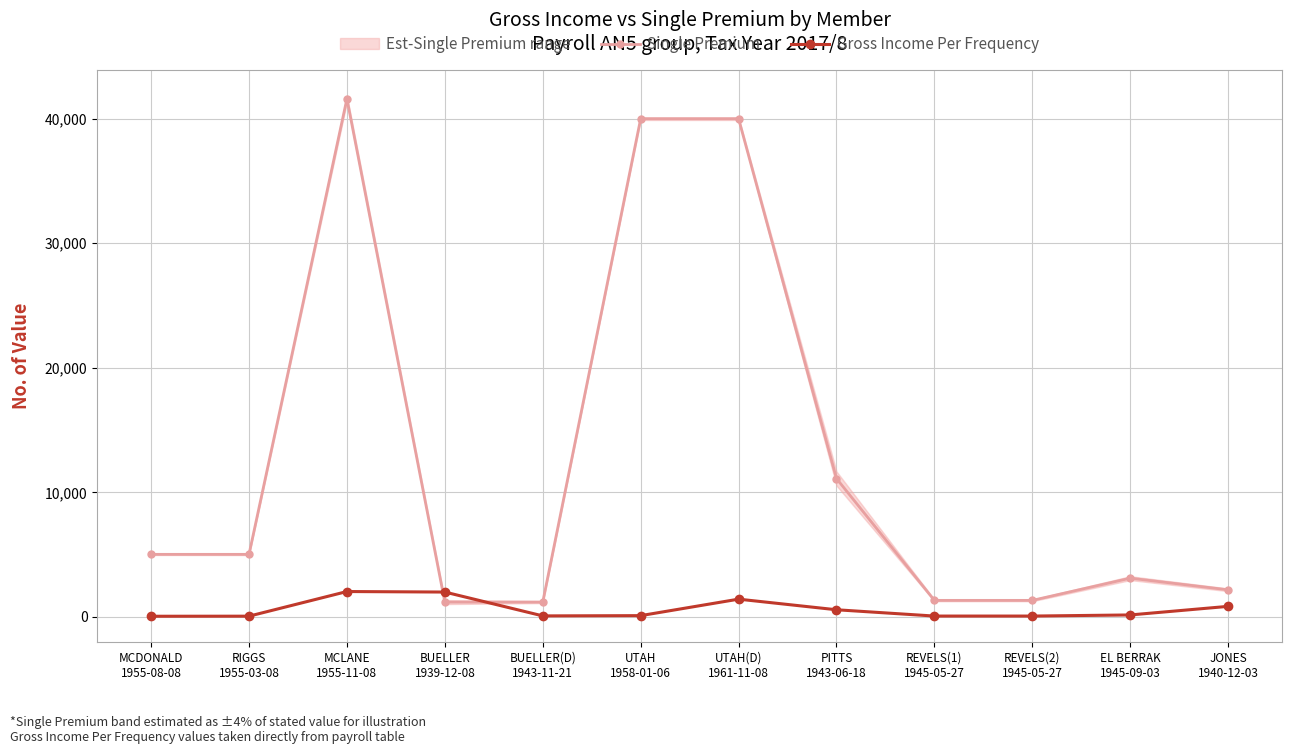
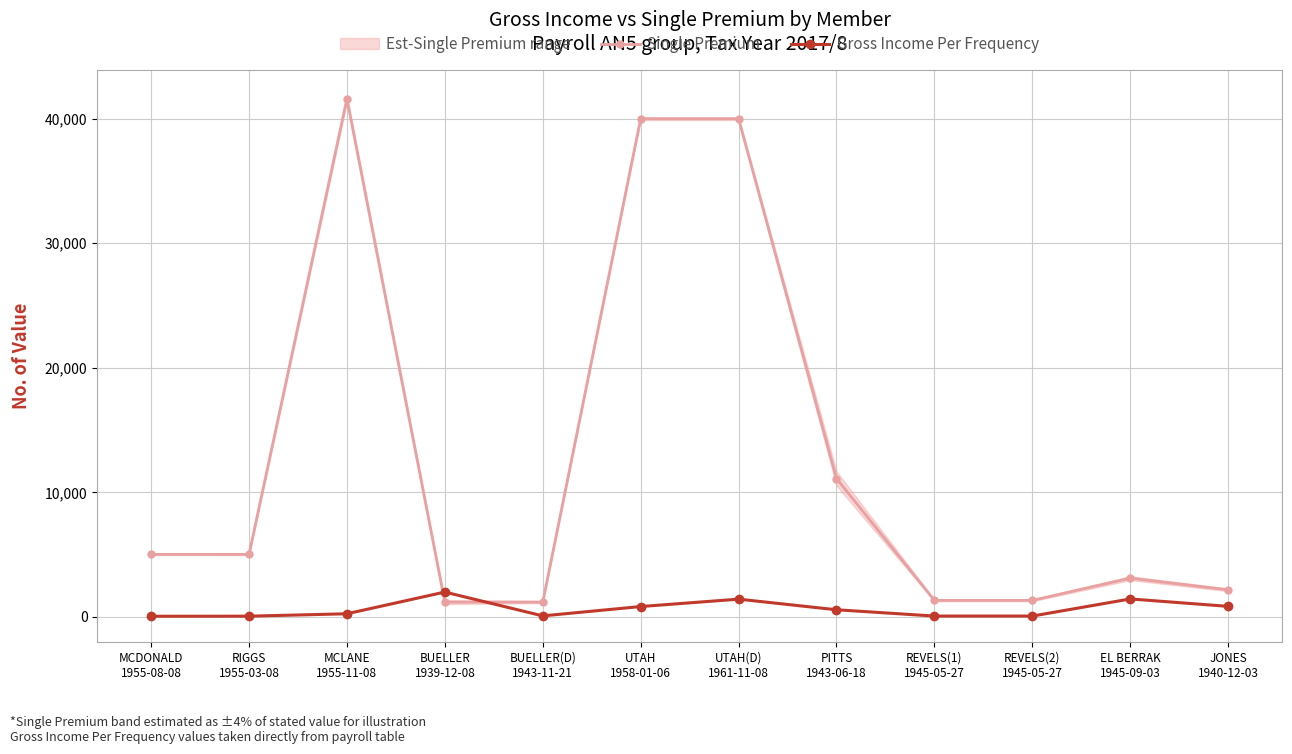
Gross Income Per Frequency, MCLANE 1955-11-08: 2,000 -> 300
Gross Income Per Frequency, UTAH 1958-01-06: 100 -> 800
Gross Income Per Frequency, EL BERRAK 1945-09-03: 200 -> 1,400
